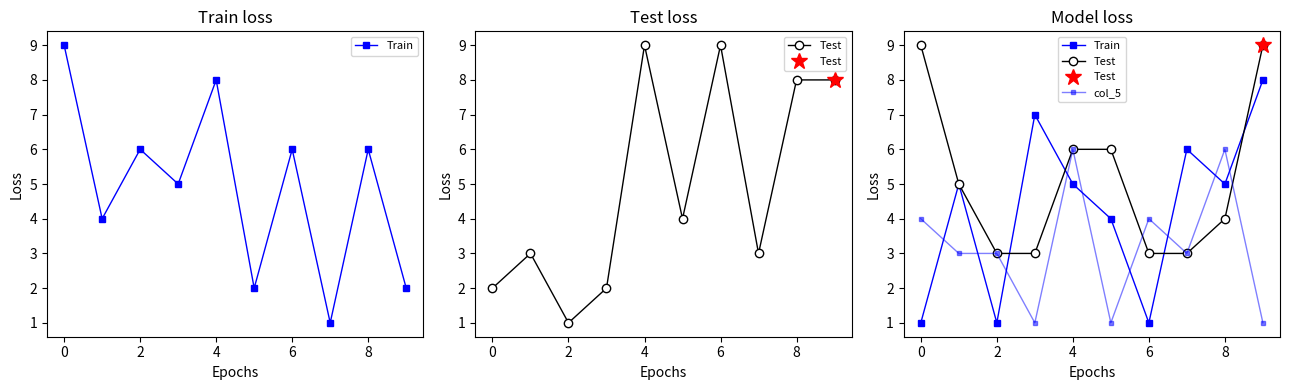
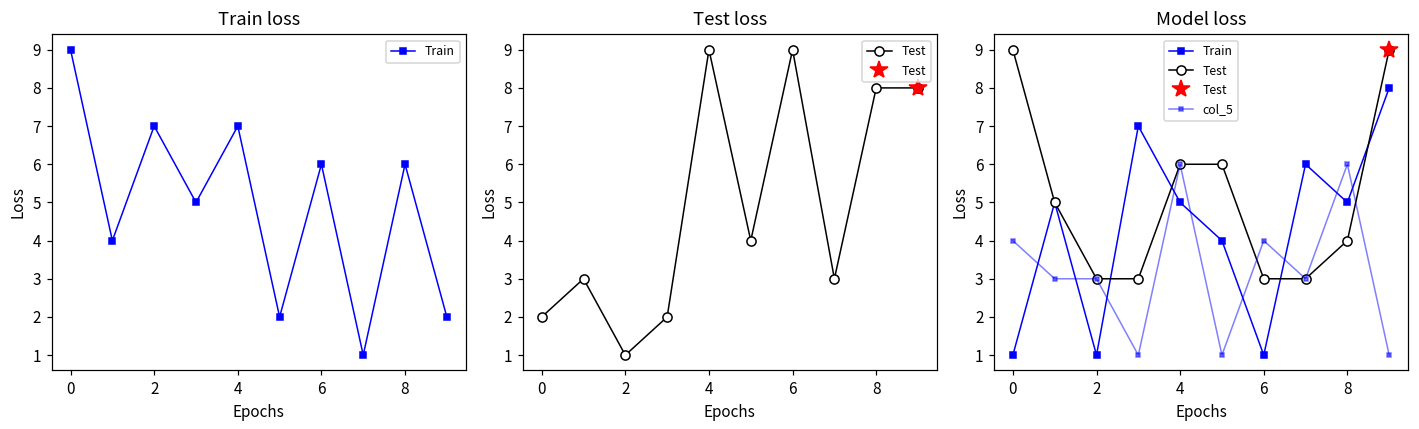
Train loss, 2: 6 -> 7
Train loss, 4: 8 -> 7
